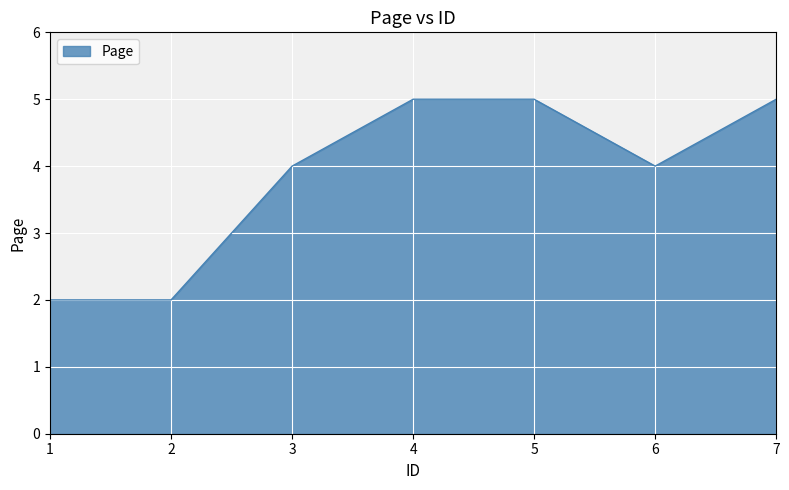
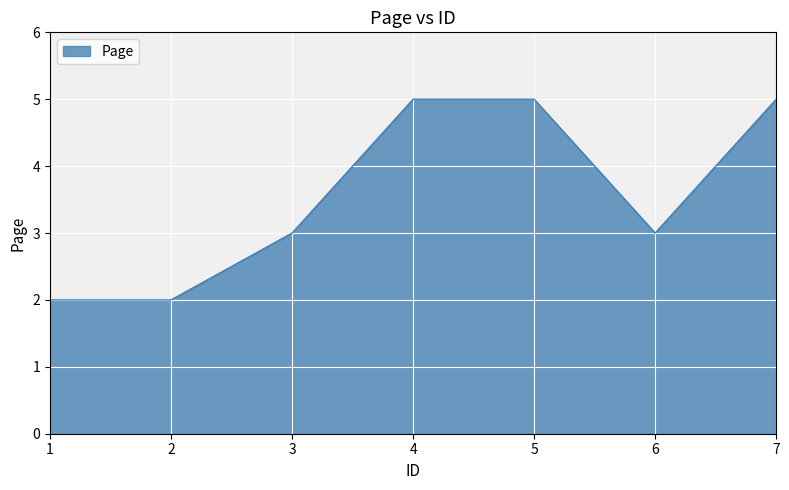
3: 4 -> 3
6: 4 -> 3
